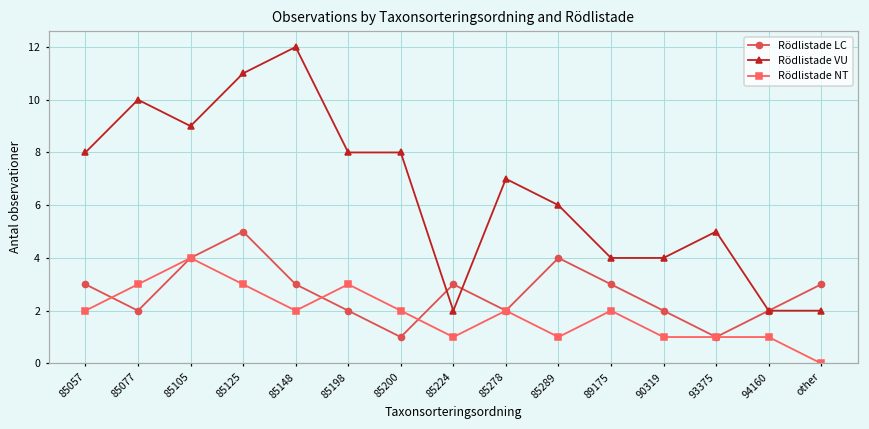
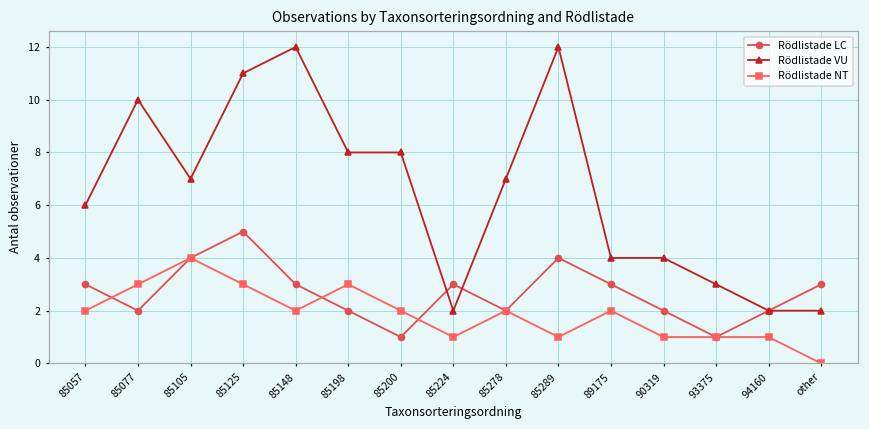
Rödlistade VU, 85057: 8 -> 6
Rödlistade VU, 85105: 9 -> 7
Rödlistade VU, 85289: 6 -> 12
Rödlistade VU, 93375: 5 -> 3
